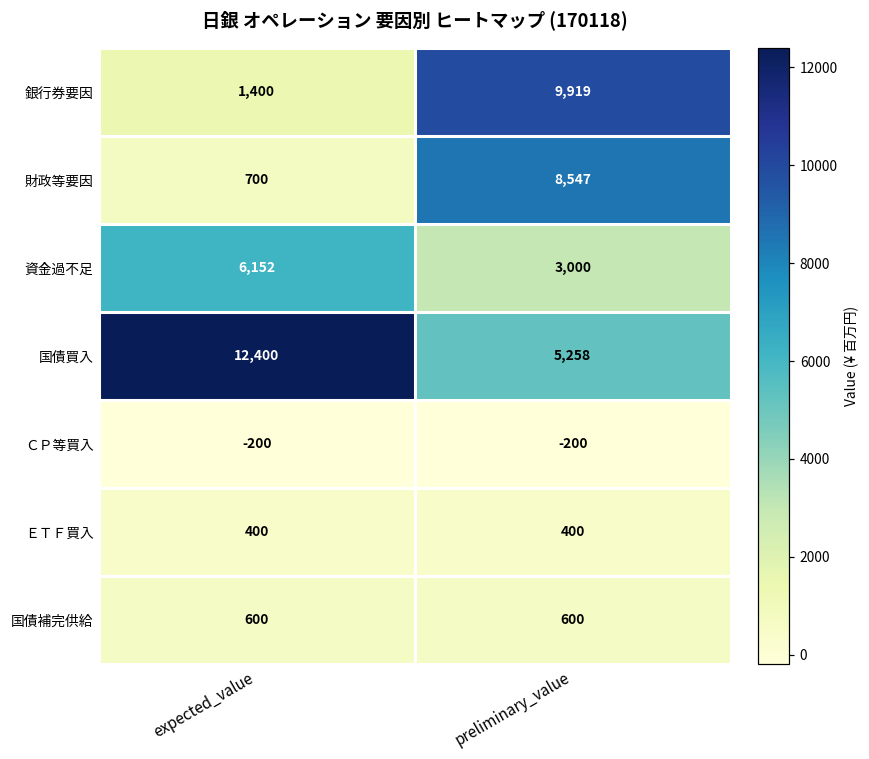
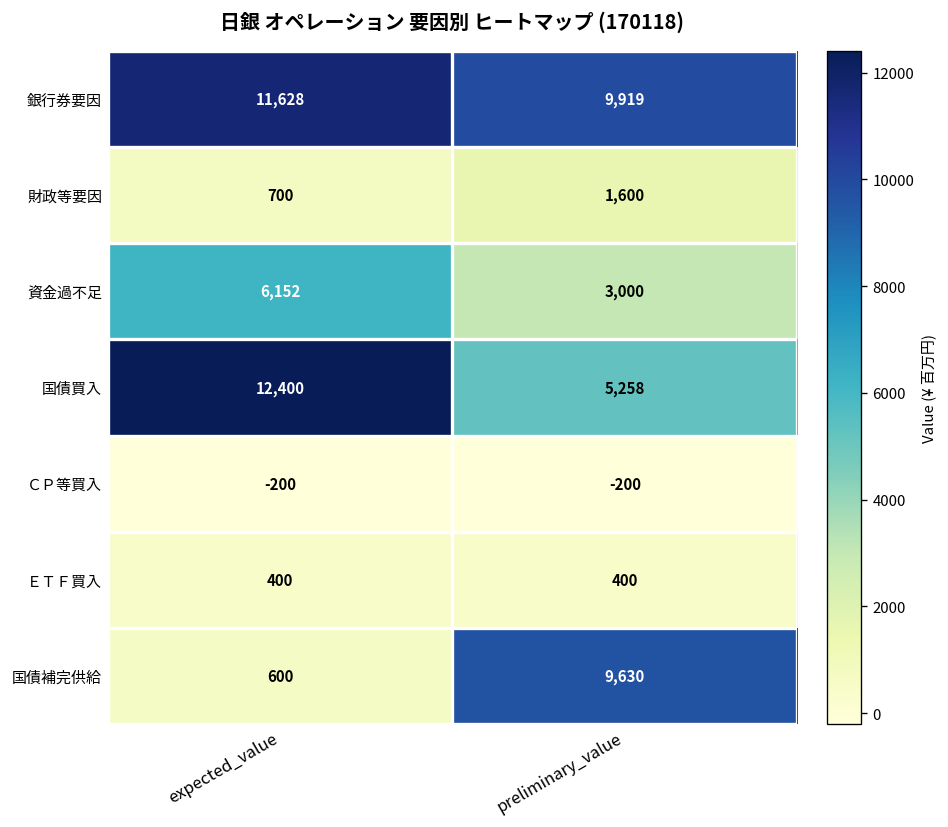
銀行券要因, expected_value: 1,400 -> 11,628
財政等要因, preliminary_value: 8,547 -> 1,600
国債補完供給, preliminary_value: 600 -> 9,630
